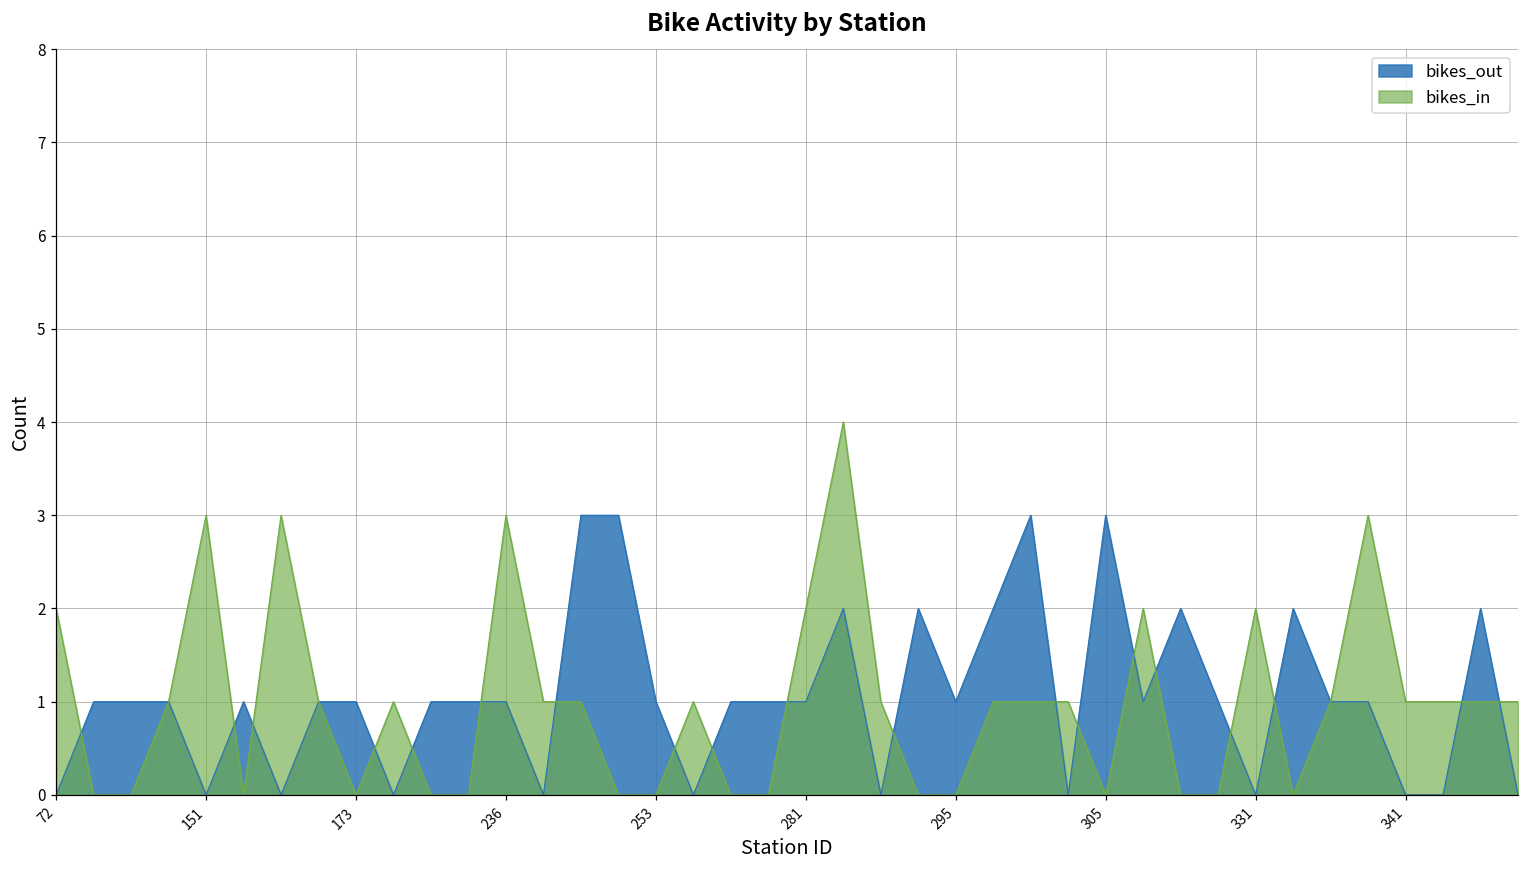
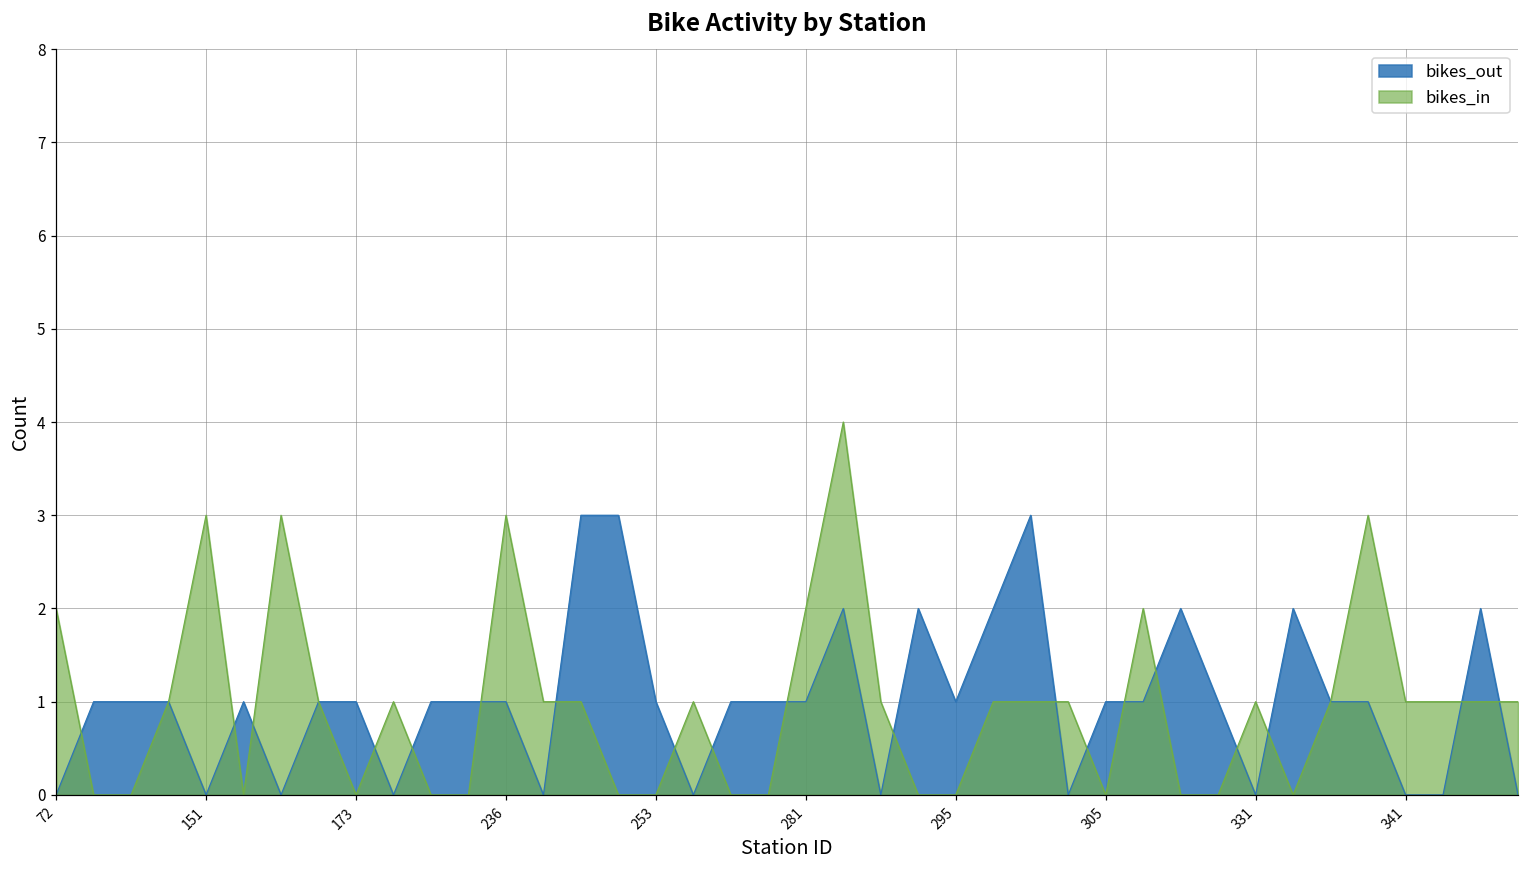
bikes_out, 305: 3 -> 1
bikes_in, 331: 2 -> 1
